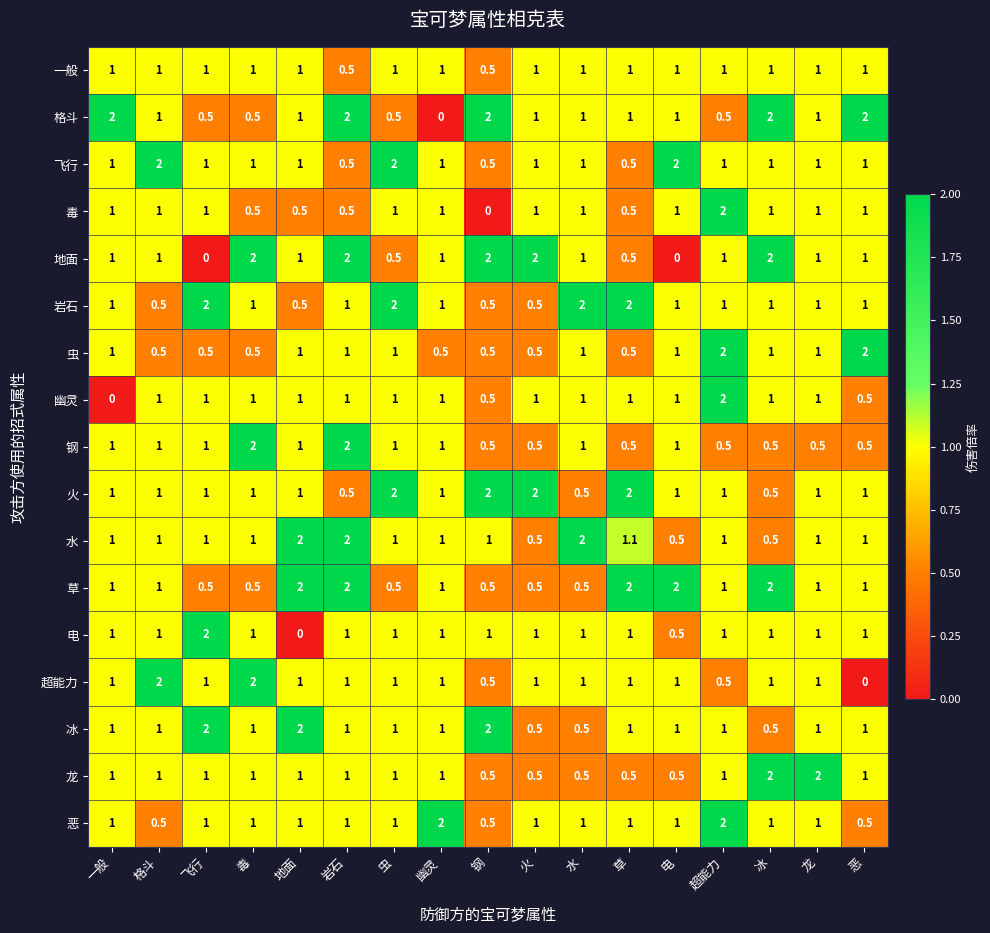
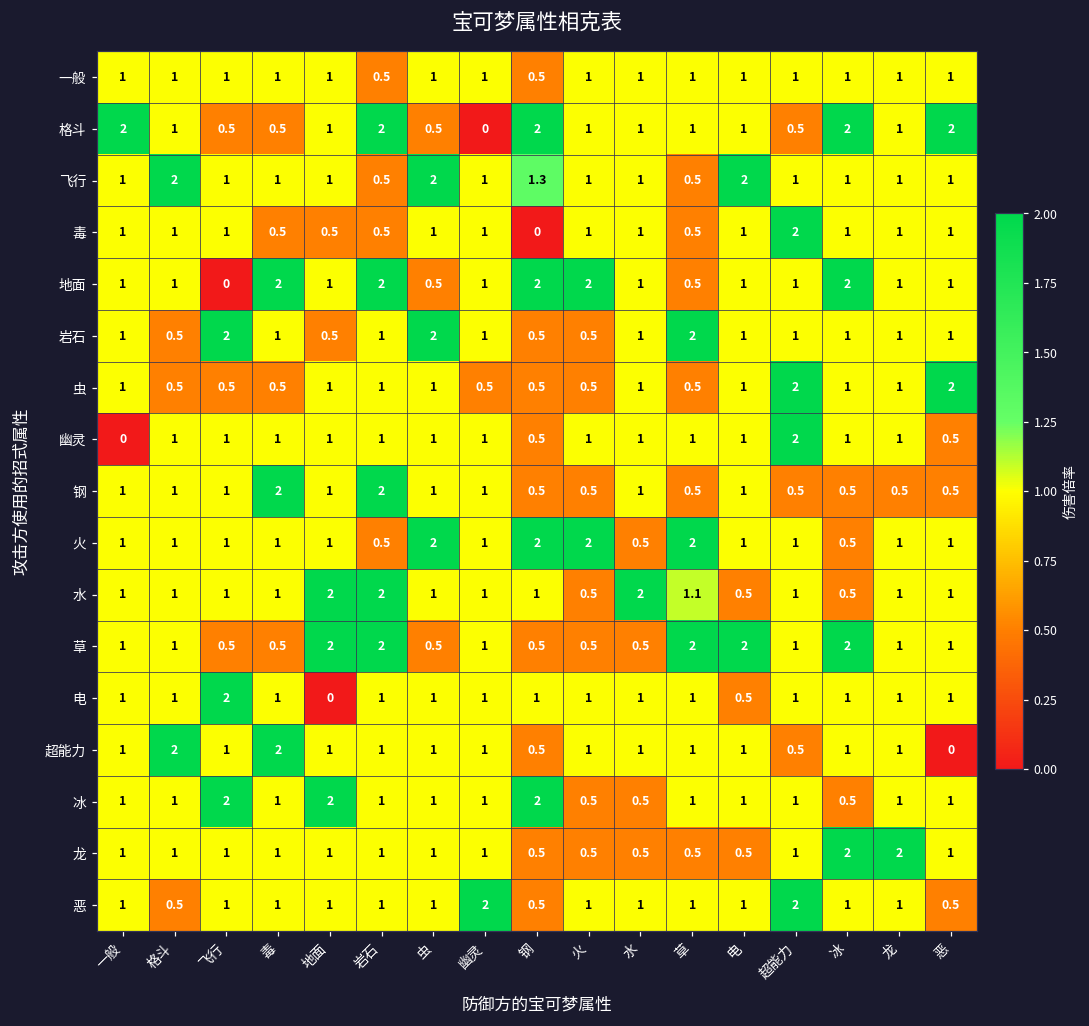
飞行, 钢: 0.5 -> 1.3
地面, 电: 0 -> 1
岩石, 水: 2 -> 1
